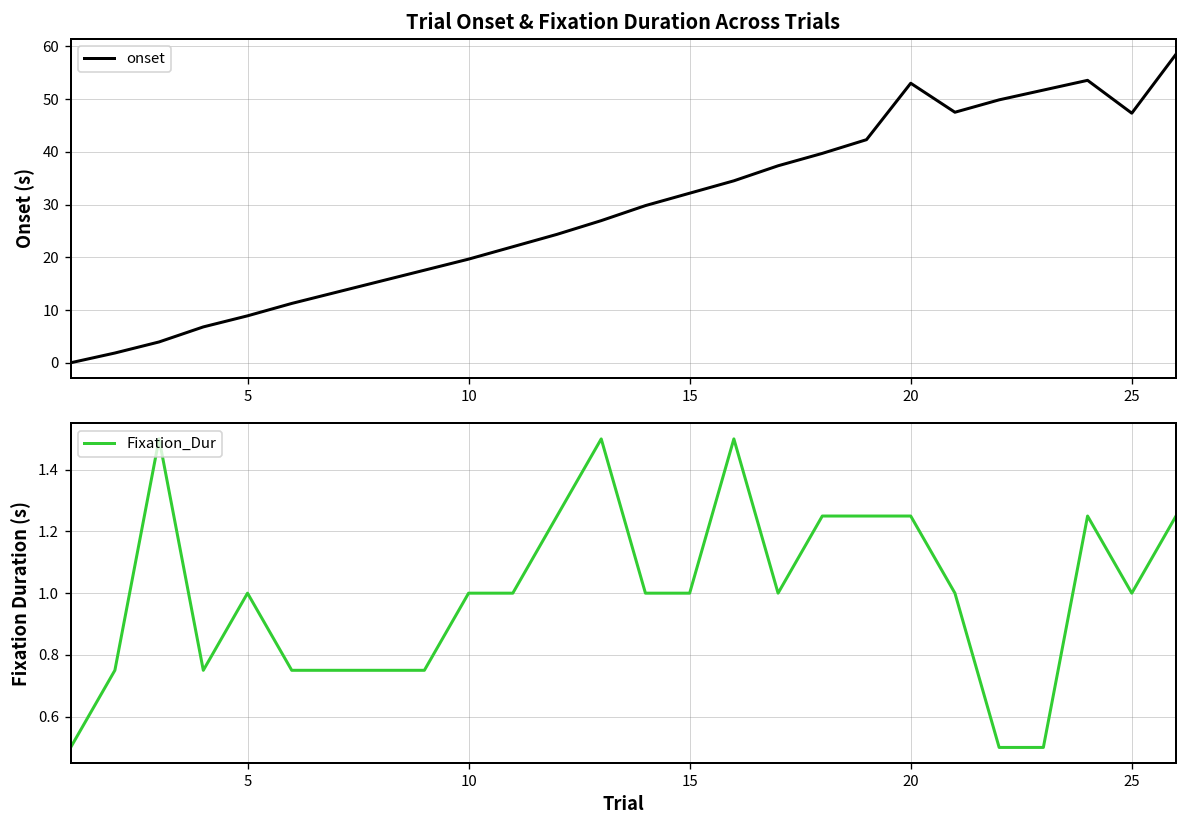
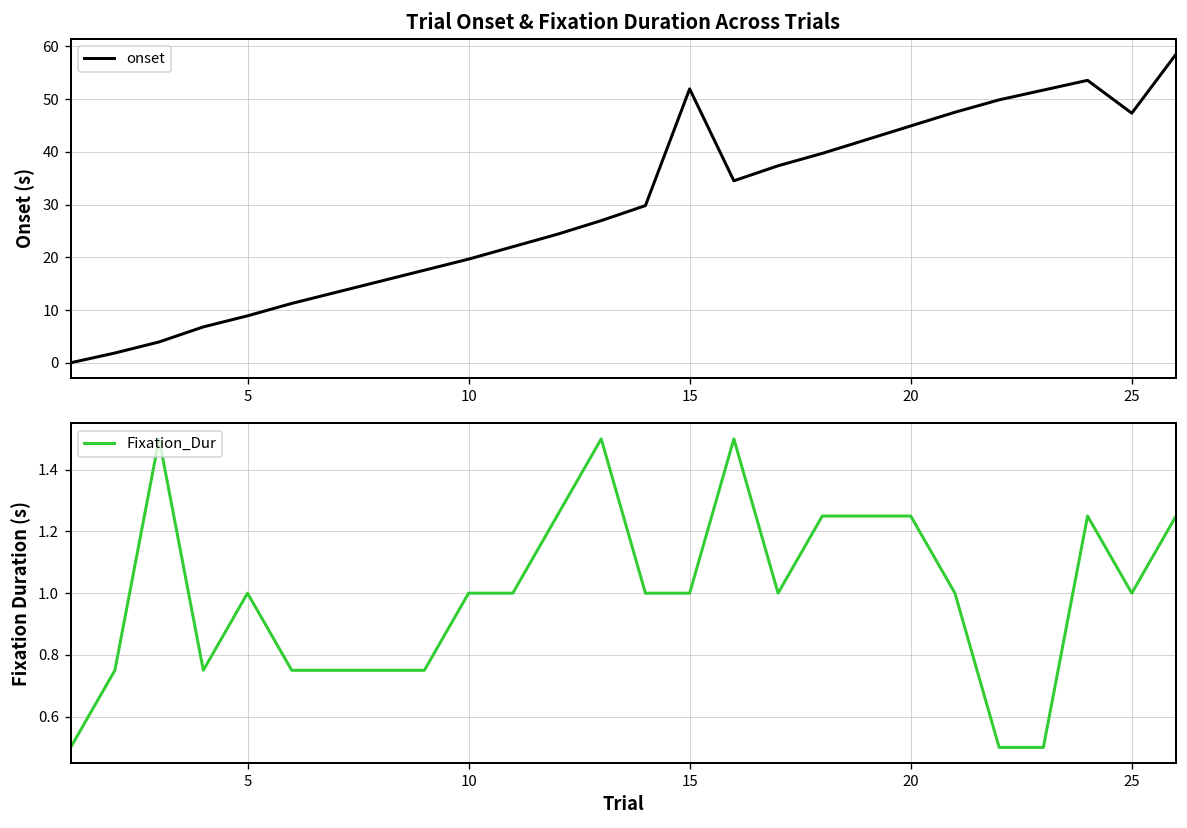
Trial Onset & Fixation Duration Across Trials, 15: 32 -> 52
Trial Onset & Fixation Duration Across Trials, 20: 53 -> 45
